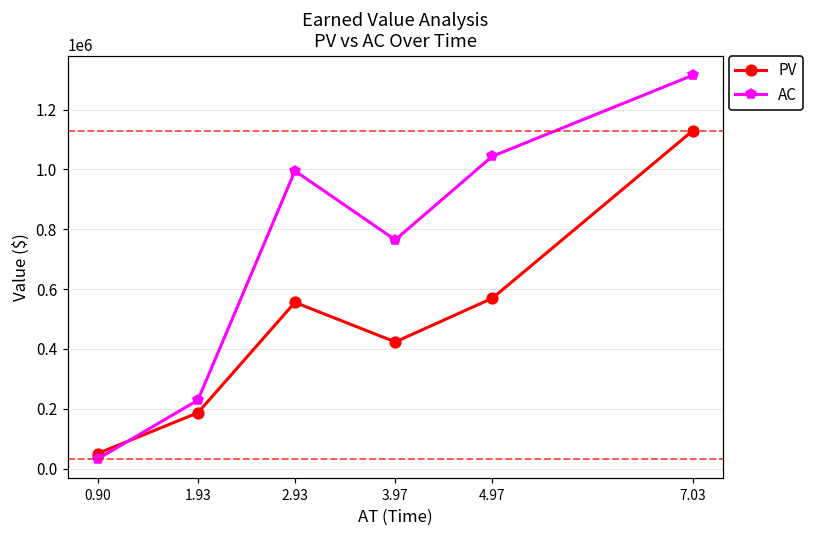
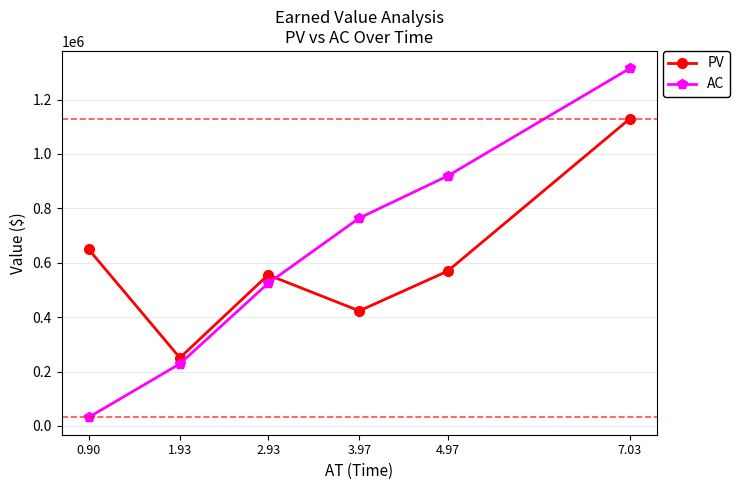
PV, 0.90: 50000 -> 650000
PV, 1.93: 190000 -> 250000
AC, 2.93: 990000 -> 520000
AC, 4.97: 1040000 -> 920000
